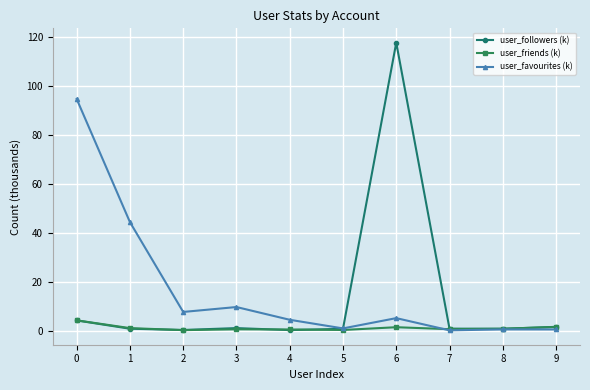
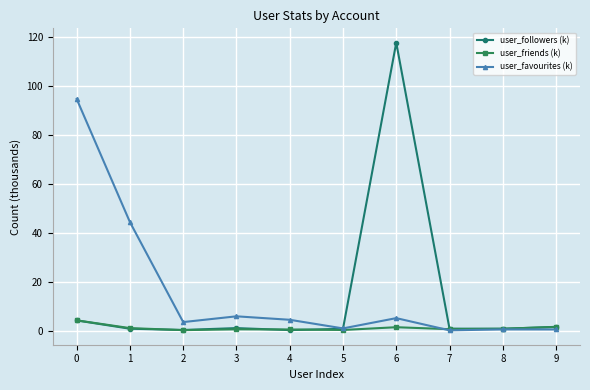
user_favourites (k), 2: 8 -> 3
user_favourites (k), 3: 10 -> 6
